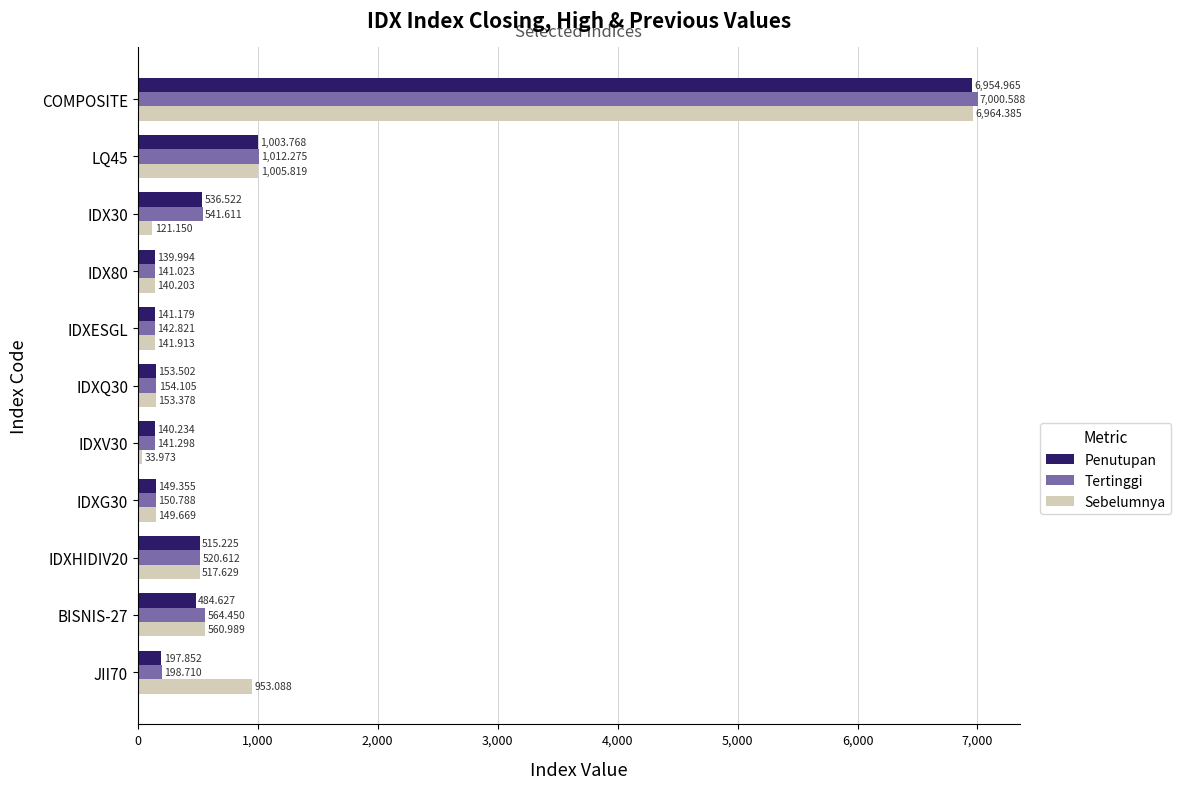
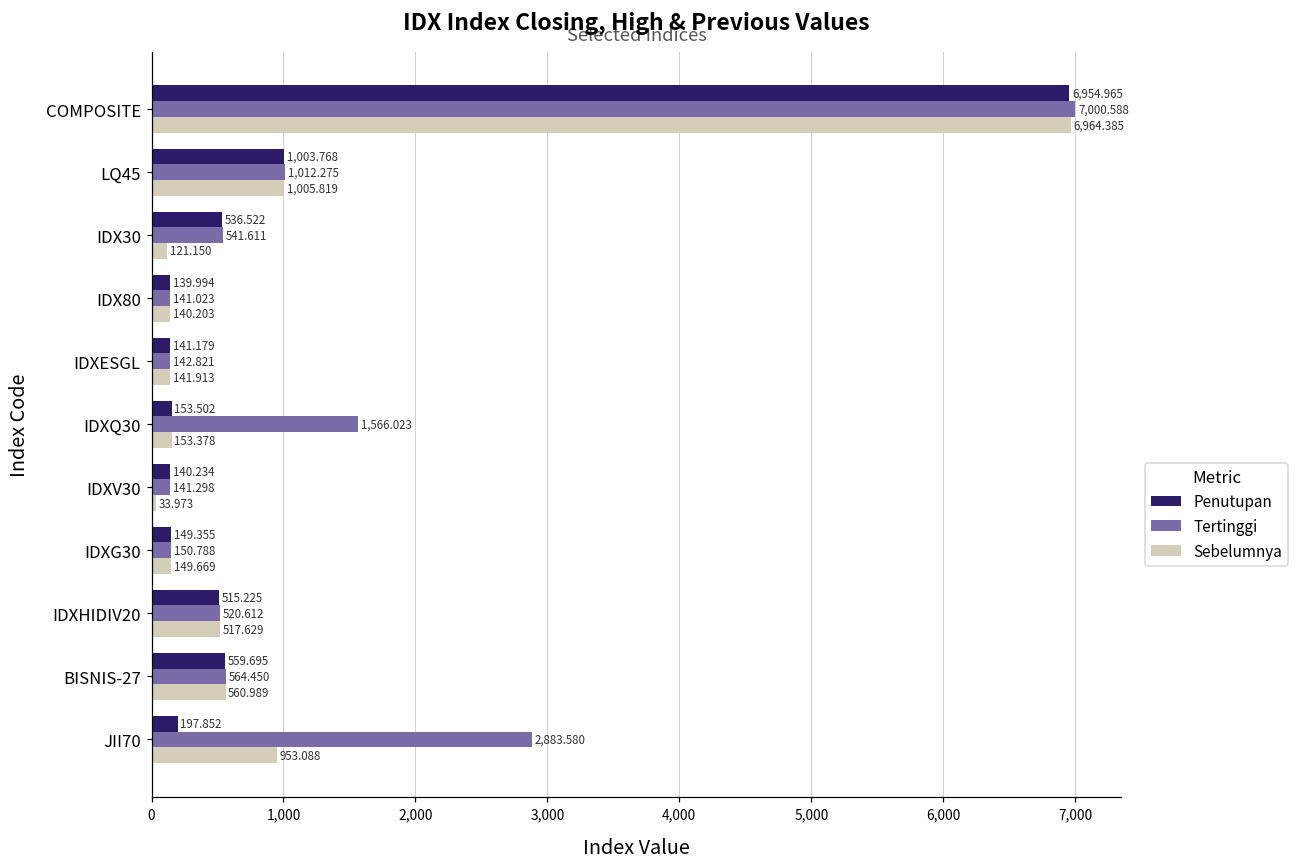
Tertinggi, IDXQ30: 154.105 -> 1,566.023
Penutupan, BISNIS-27: 484.627 -> 559.695
Tertinggi, JII70: 198.710 -> 2,883.580
